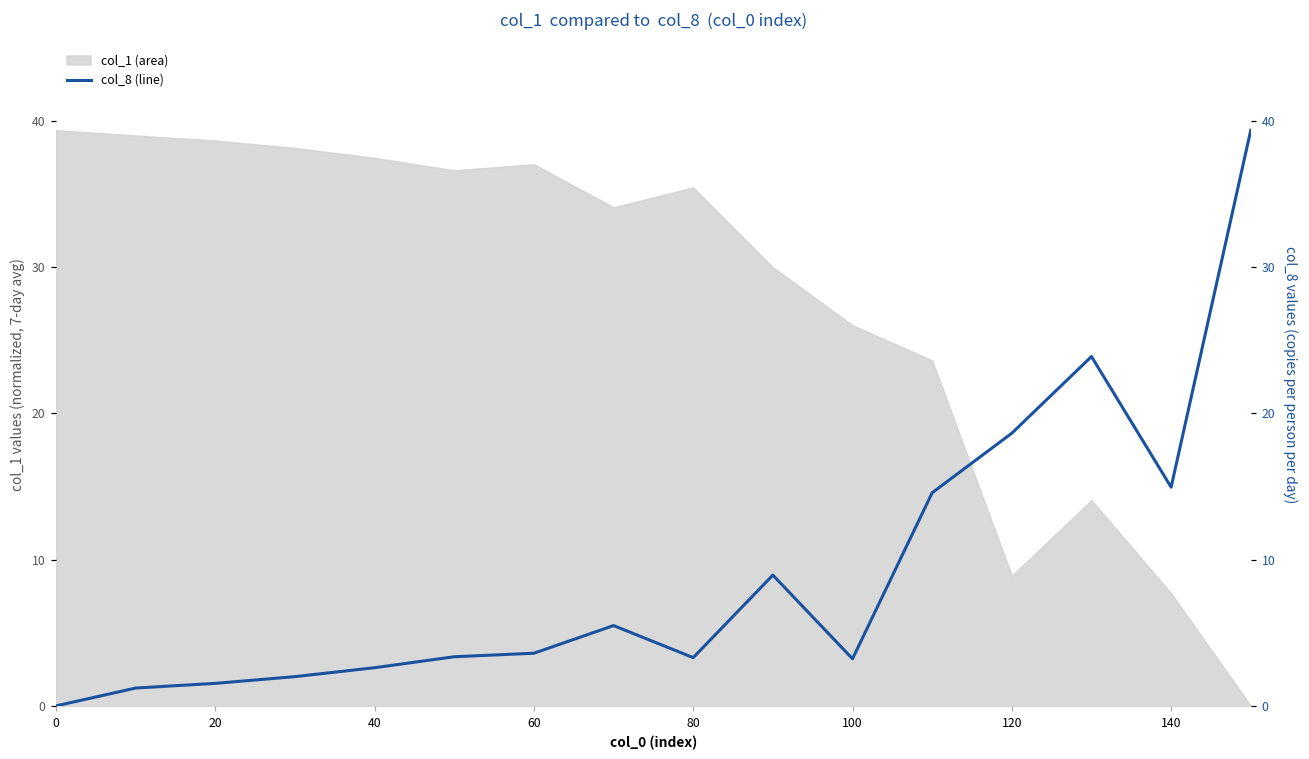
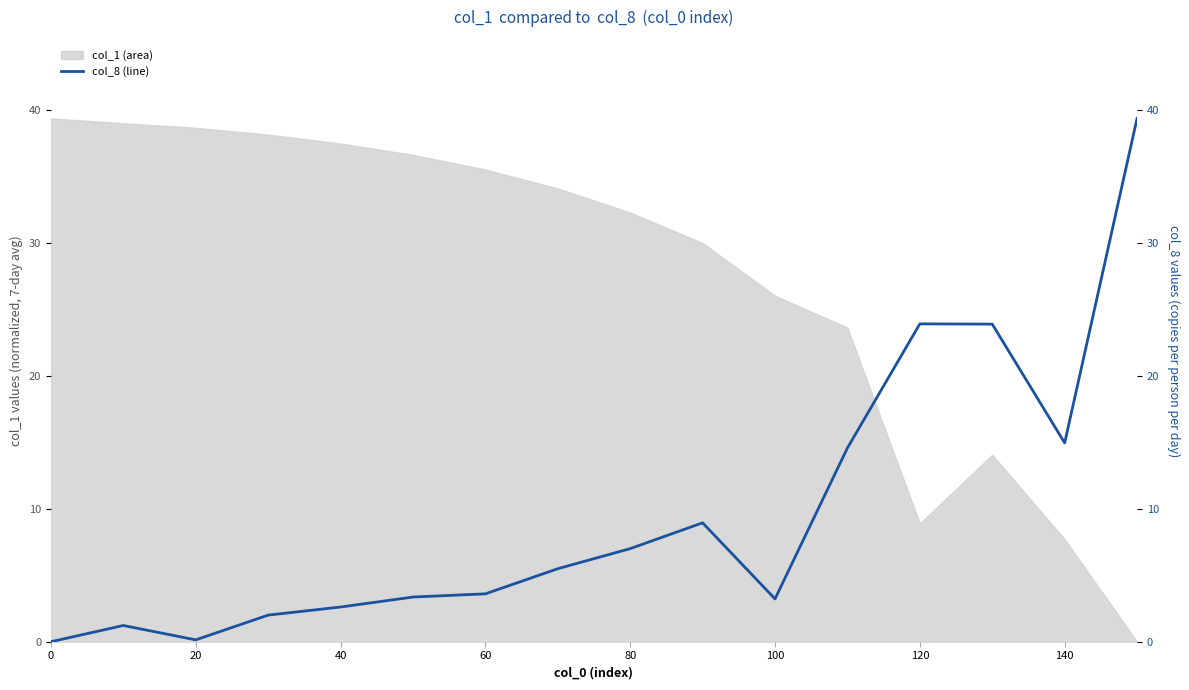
col_1 (area), 60: 37.0 -> 35.5
col_1 (area), 80: 35.4 -> 32.3
col_8 (line), 20: 1.5 -> 0.1
col_8 (line), 80: 3.3 -> 7.0
col_8 (line), 120: 18.6 -> 23.9
